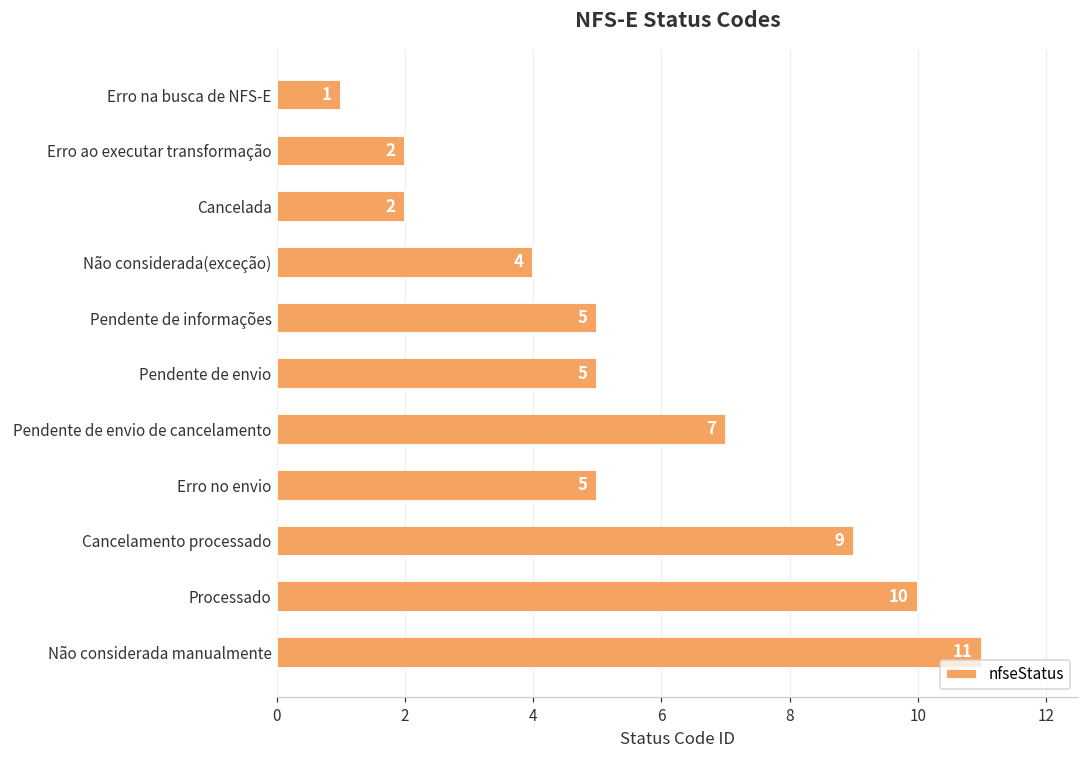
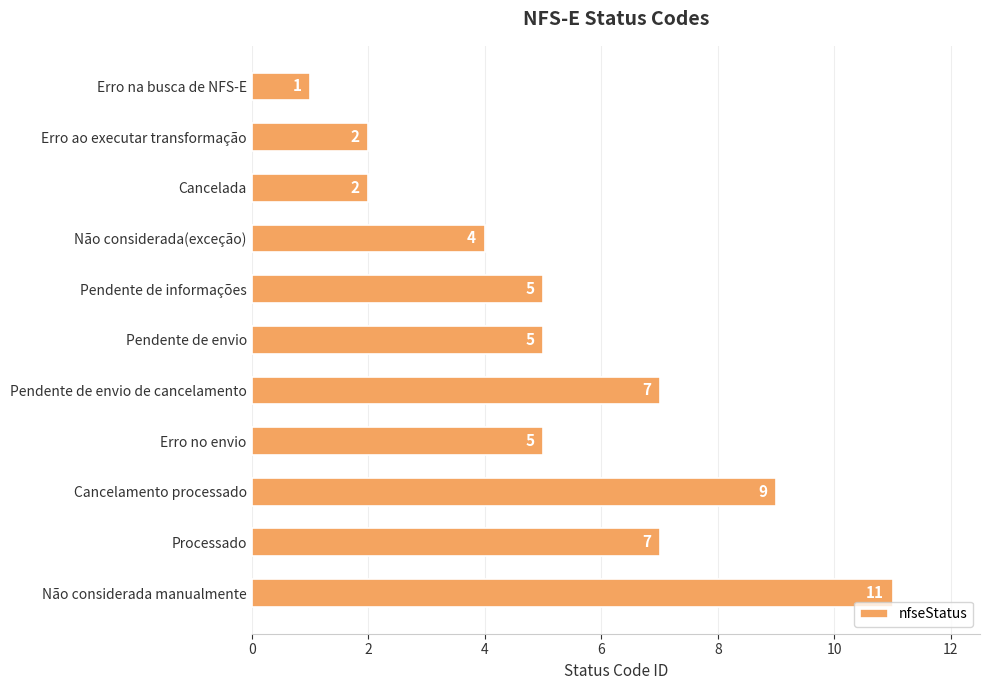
Processado: 10 -> 7
